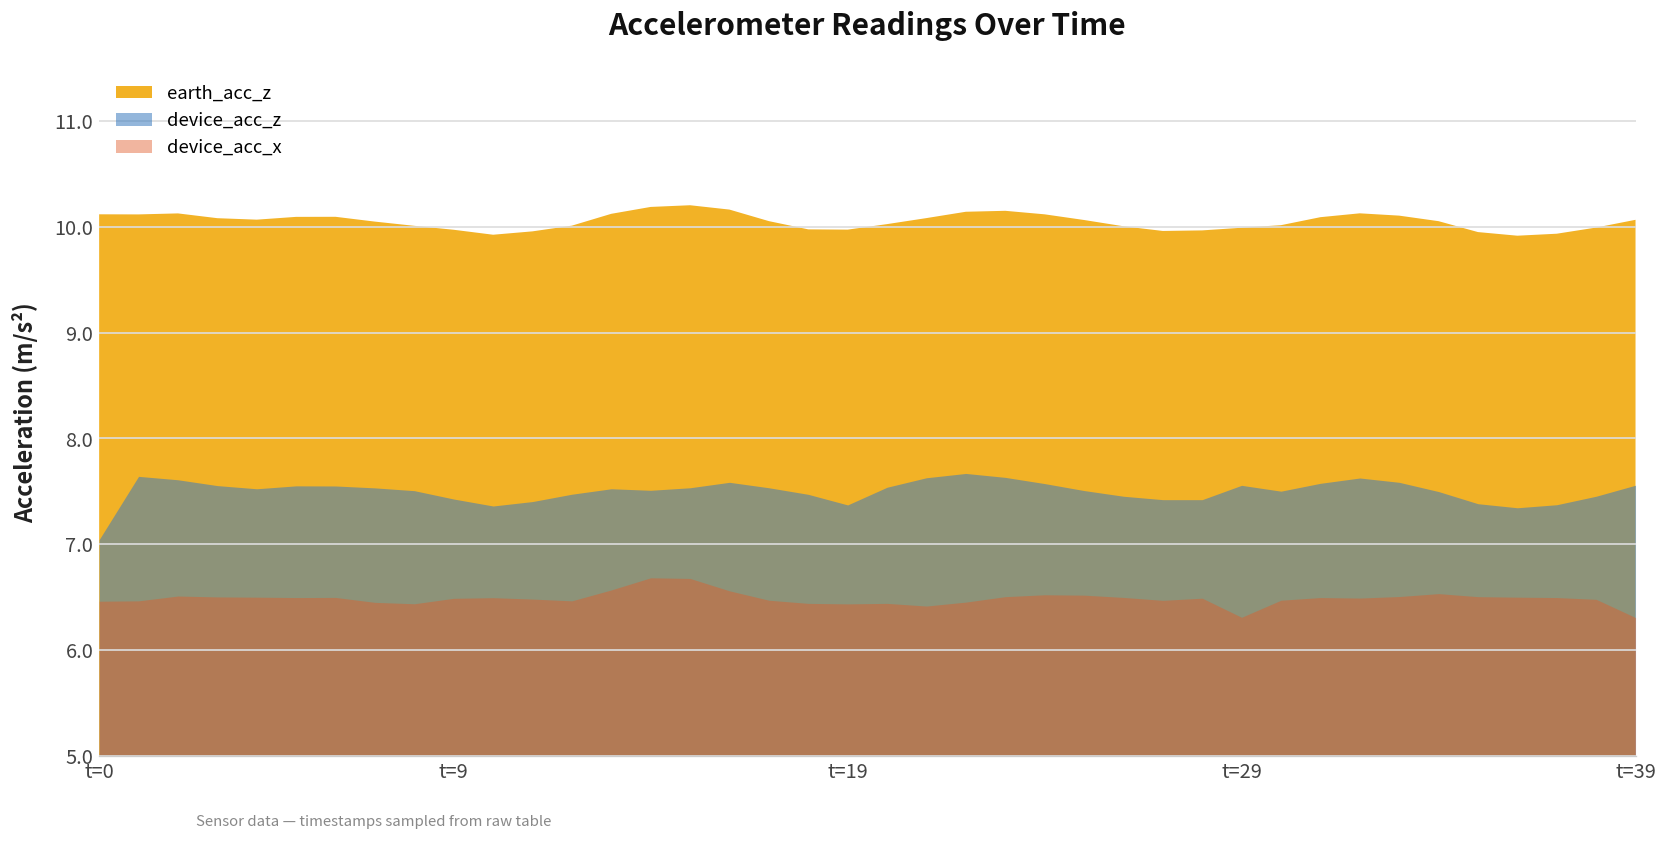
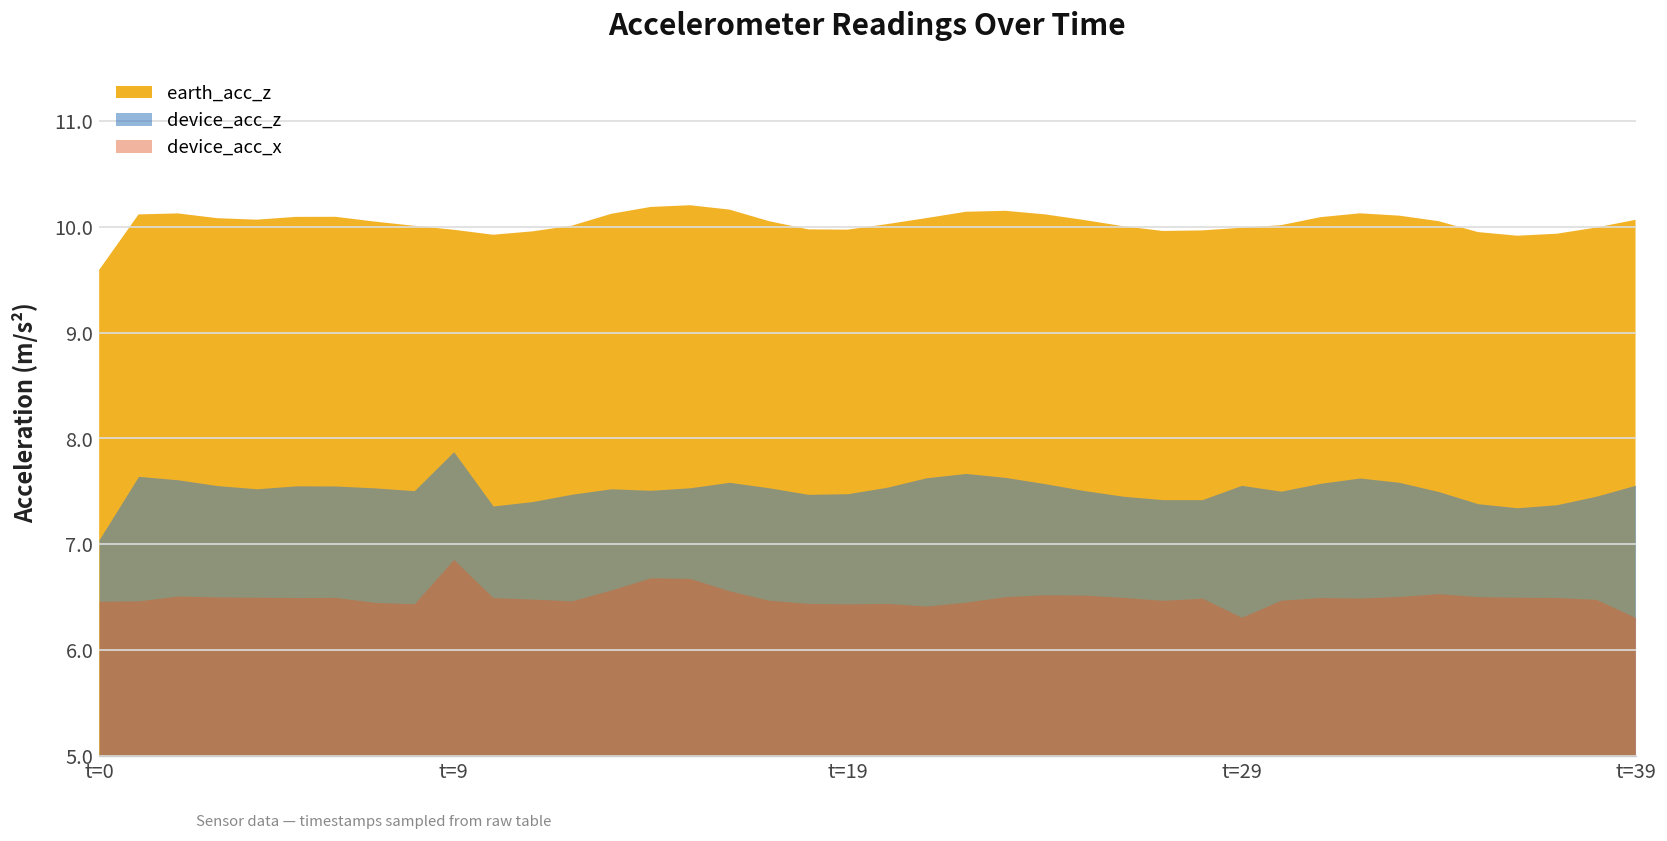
earth_acc_z, t=0: 10.1 -> 9.6
device_acc_z, t=9: 7.4 -> 7.9
device_acc_x, t=9: 6.5 -> 6.9
device_acc_z, t=19: 7.4 -> 7.5
